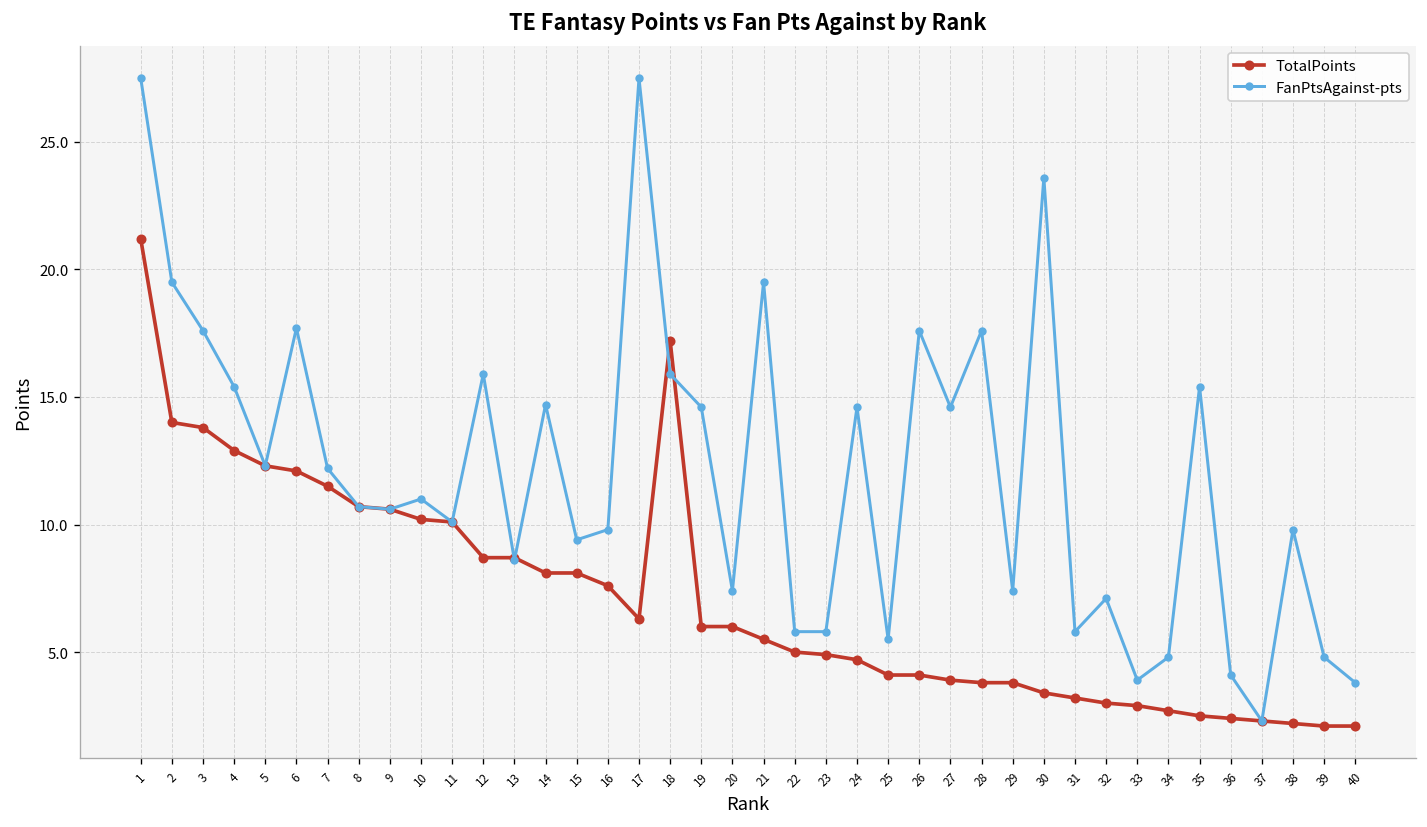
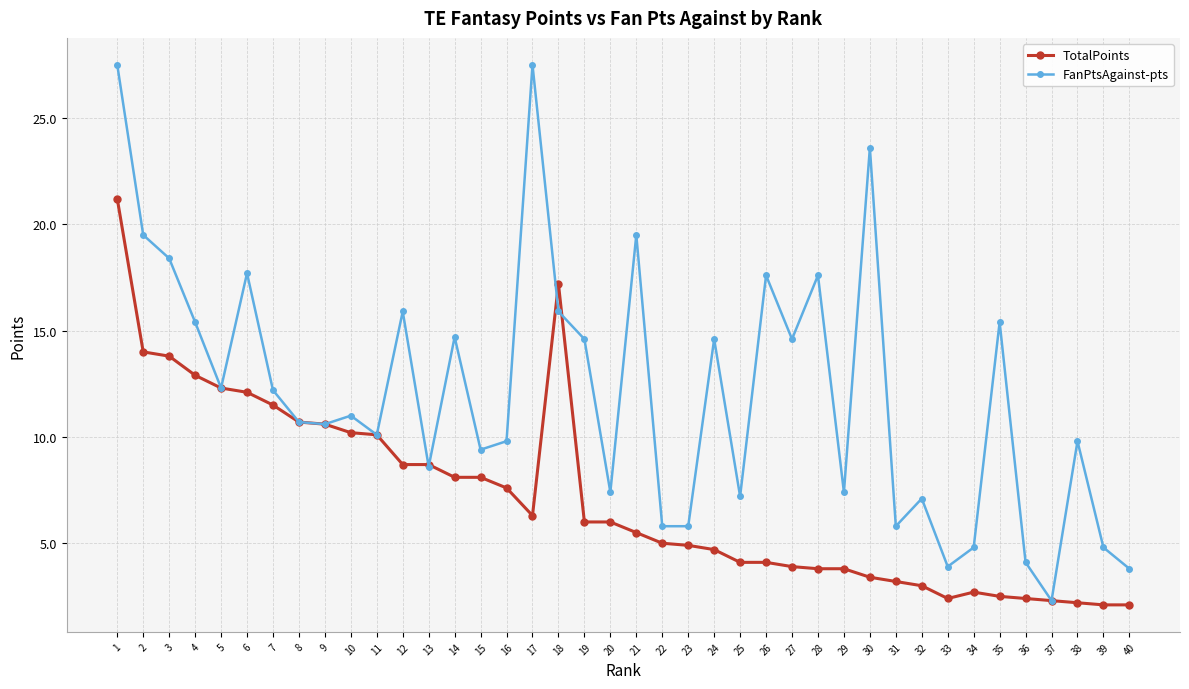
FanPtsAgainst-pts, 3: 17.6 -> 18.4
FanPtsAgainst-pts, 25: 5.5 -> 7.2
TotalPoints, 33: 2.9 -> 2.4
